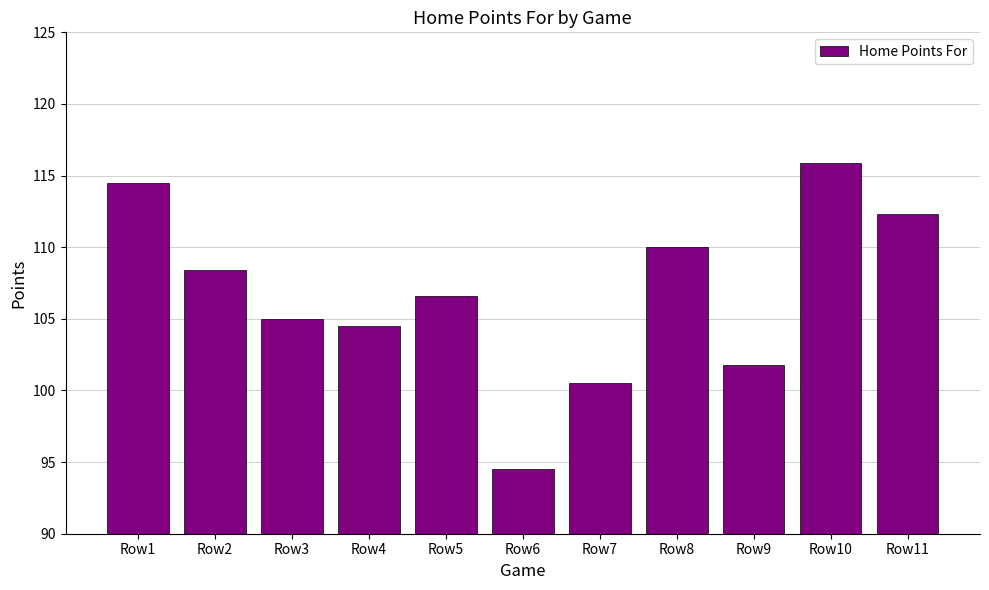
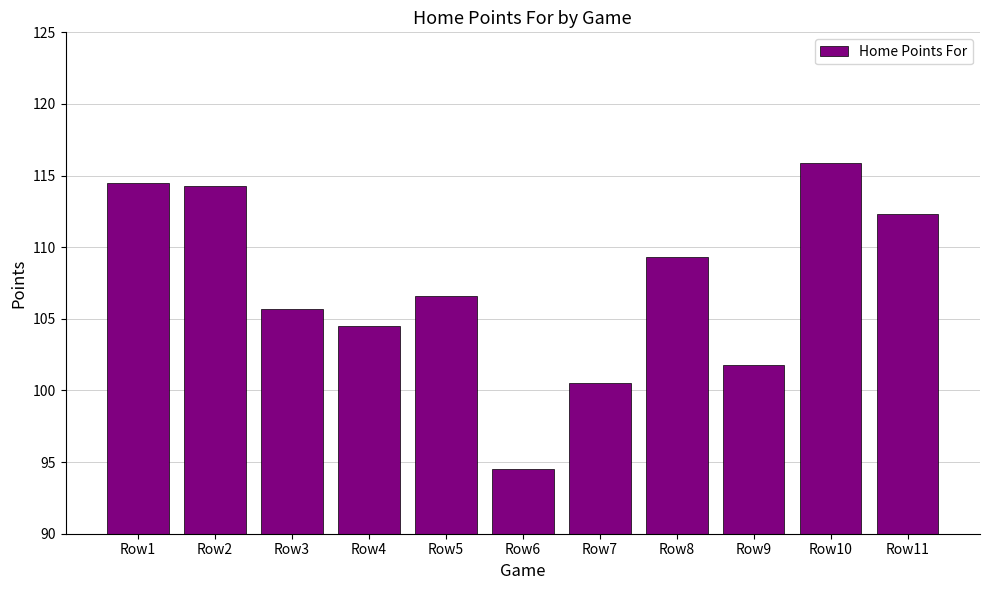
Row2: 108.4 -> 114.3
Row3: 105.0 -> 105.7
Row8: 110.0 -> 109.3
